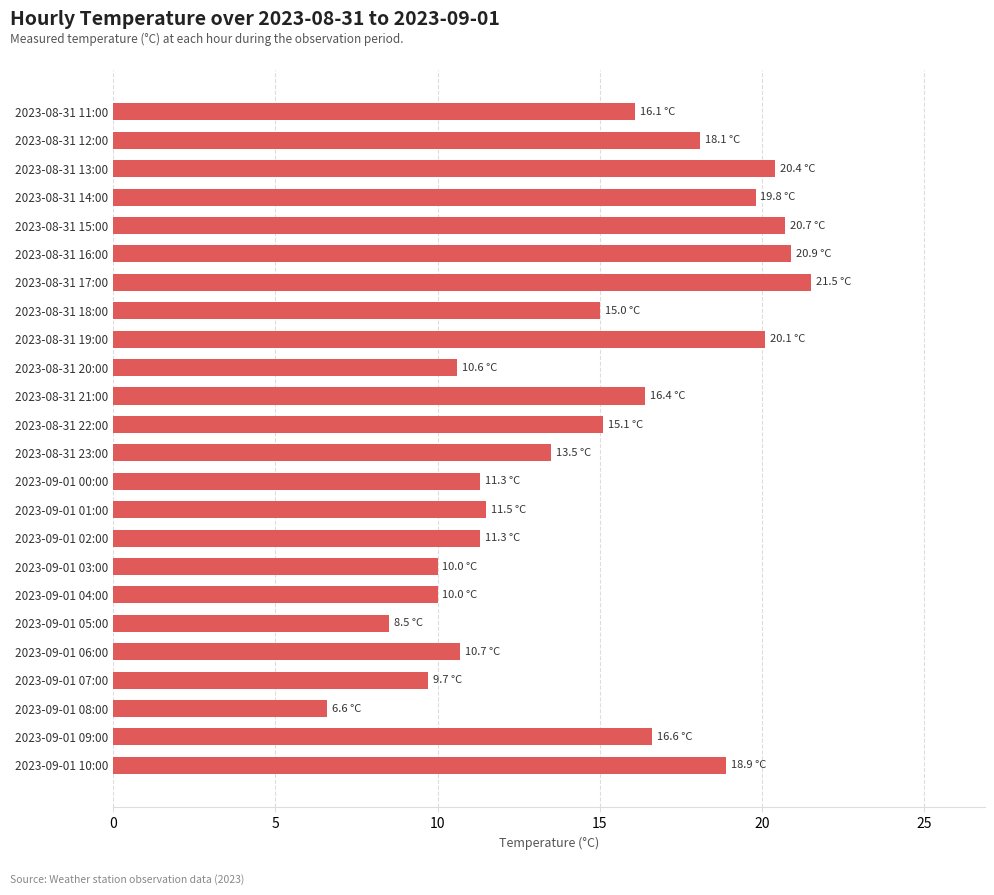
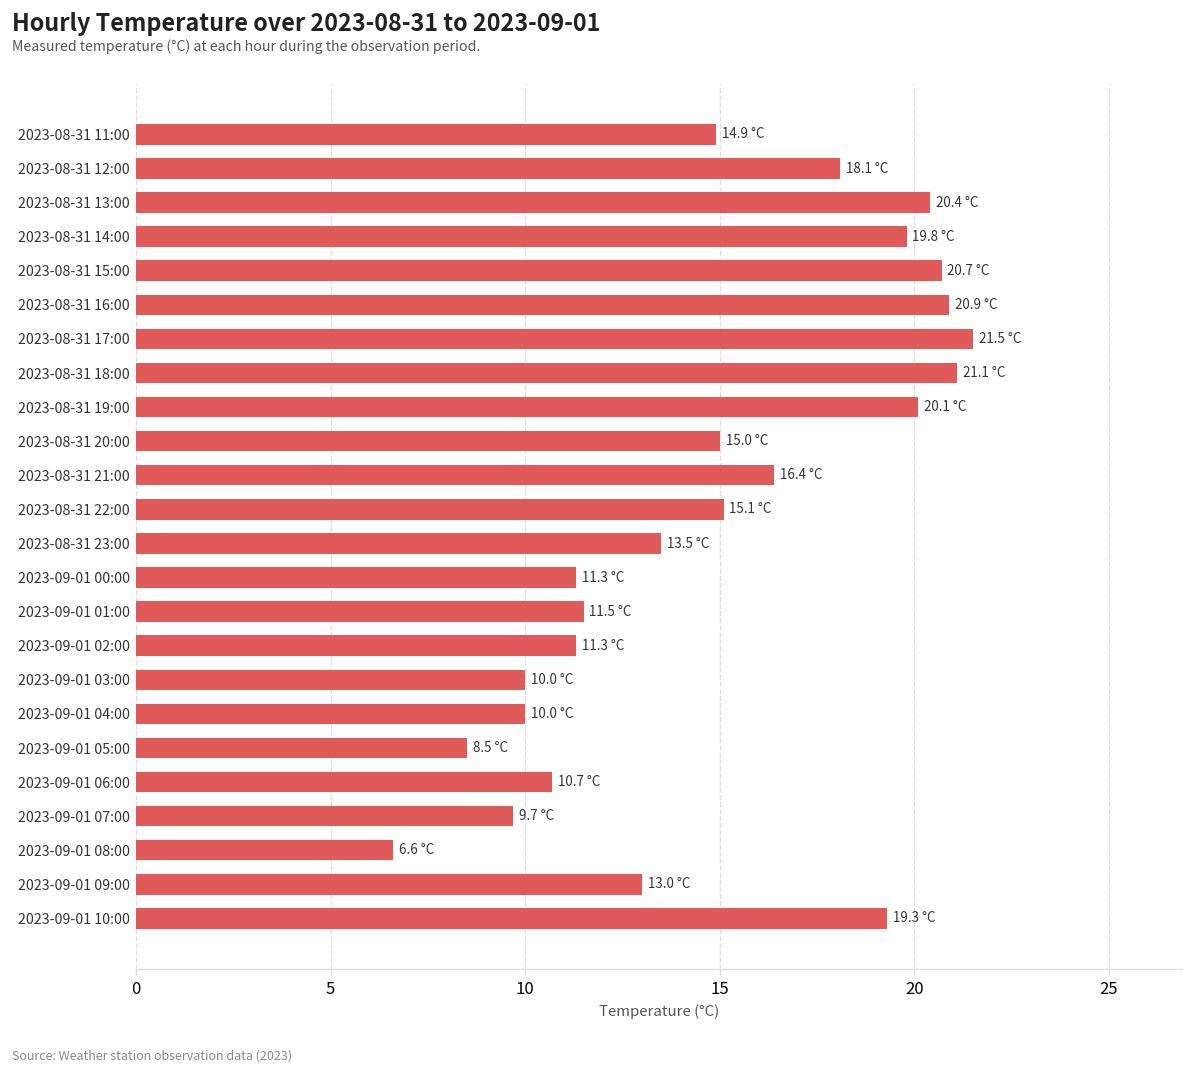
2023-08-31 11:00: 16.1 -> 14.9
2023-08-31 18:00: 15.0 -> 21.1
2023-08-31 20:00: 10.6 -> 15.0
2023-09-01 09:00: 16.6 -> 13.0
2023-09-01 10:00: 18.9 -> 19.3
